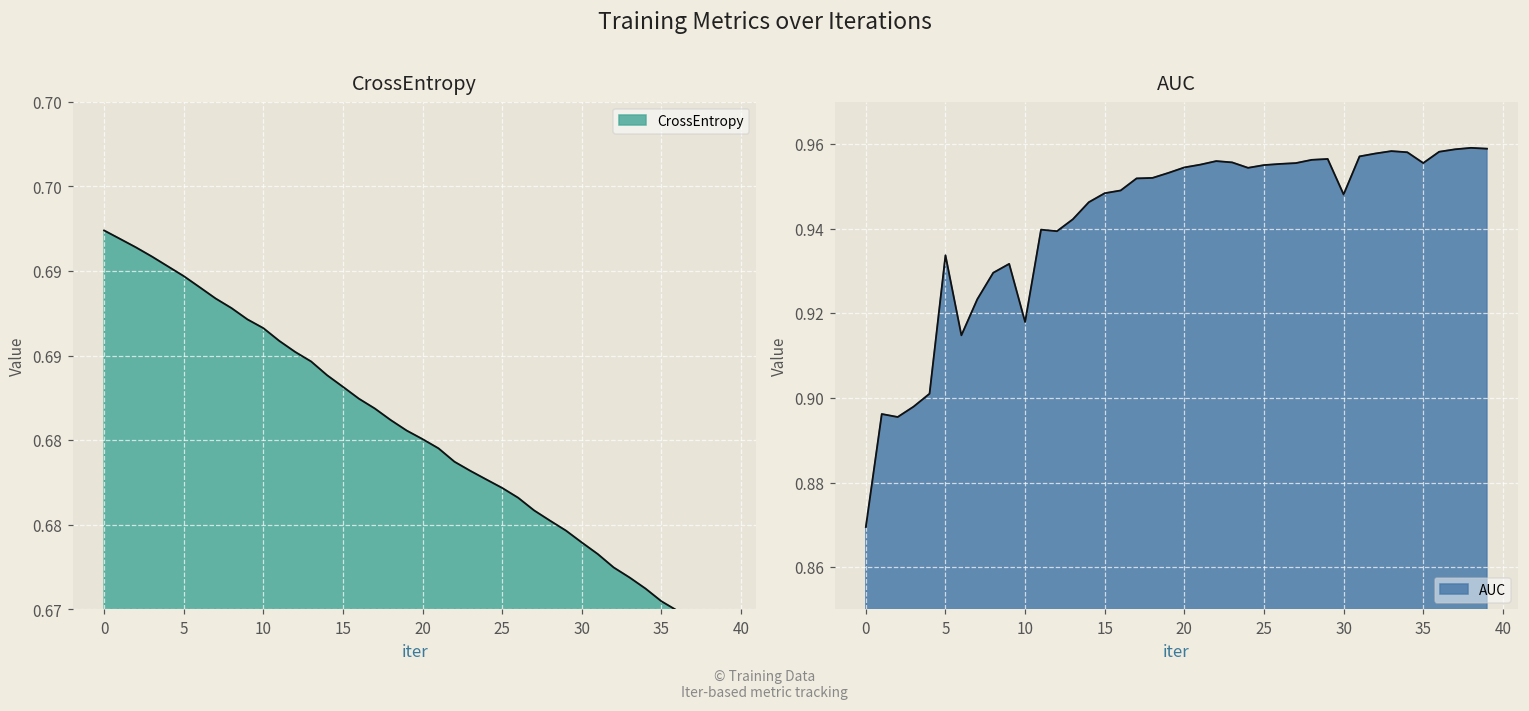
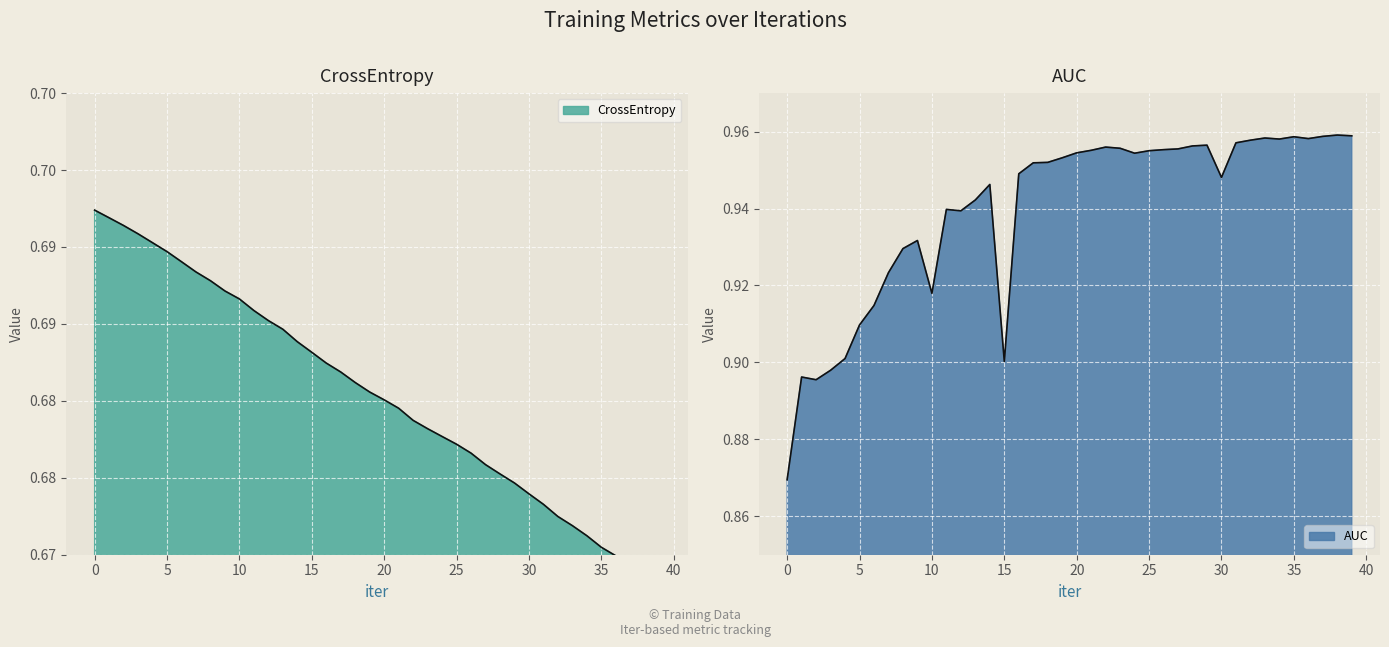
AUC, 5: 0.934 -> 0.910
AUC, 15: 0.948 -> 0.900
AUC, 35: 0.956 -> 0.959
